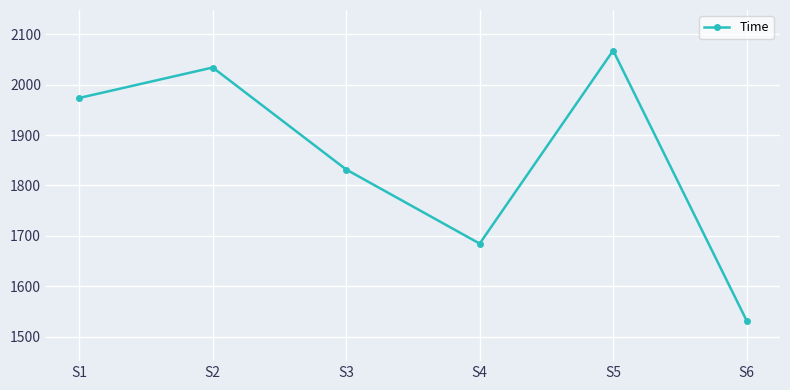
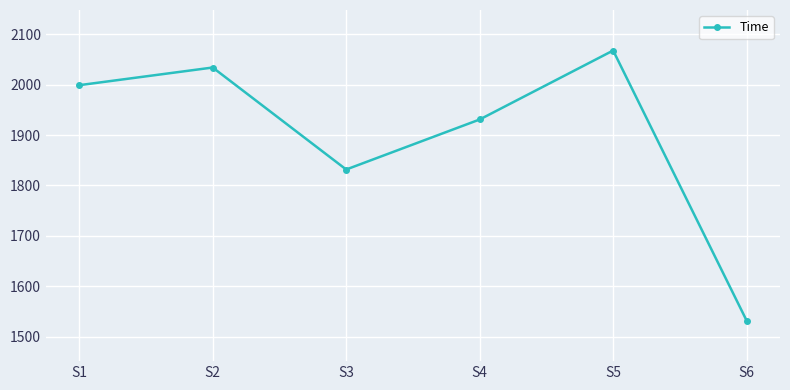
S1: 1970 -> 2000
S4: 1680 -> 1930
